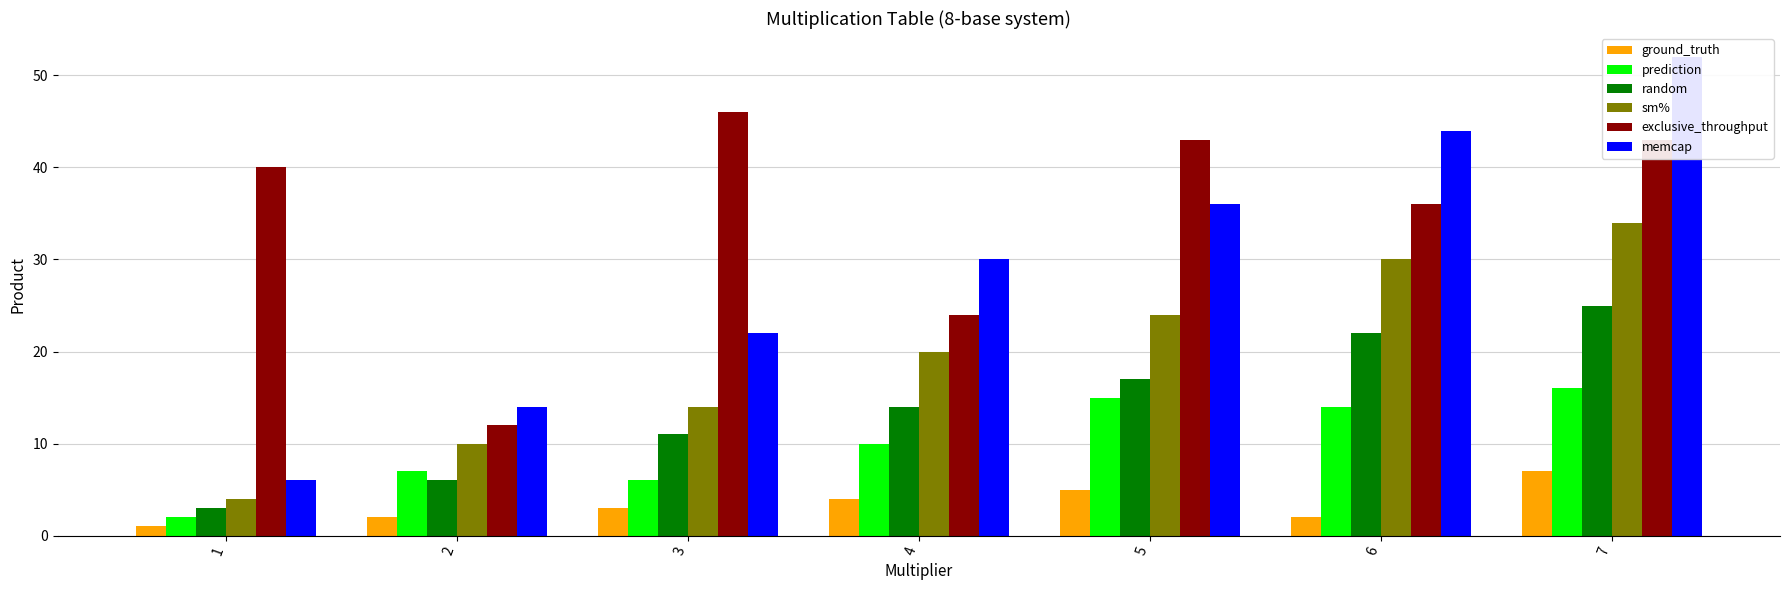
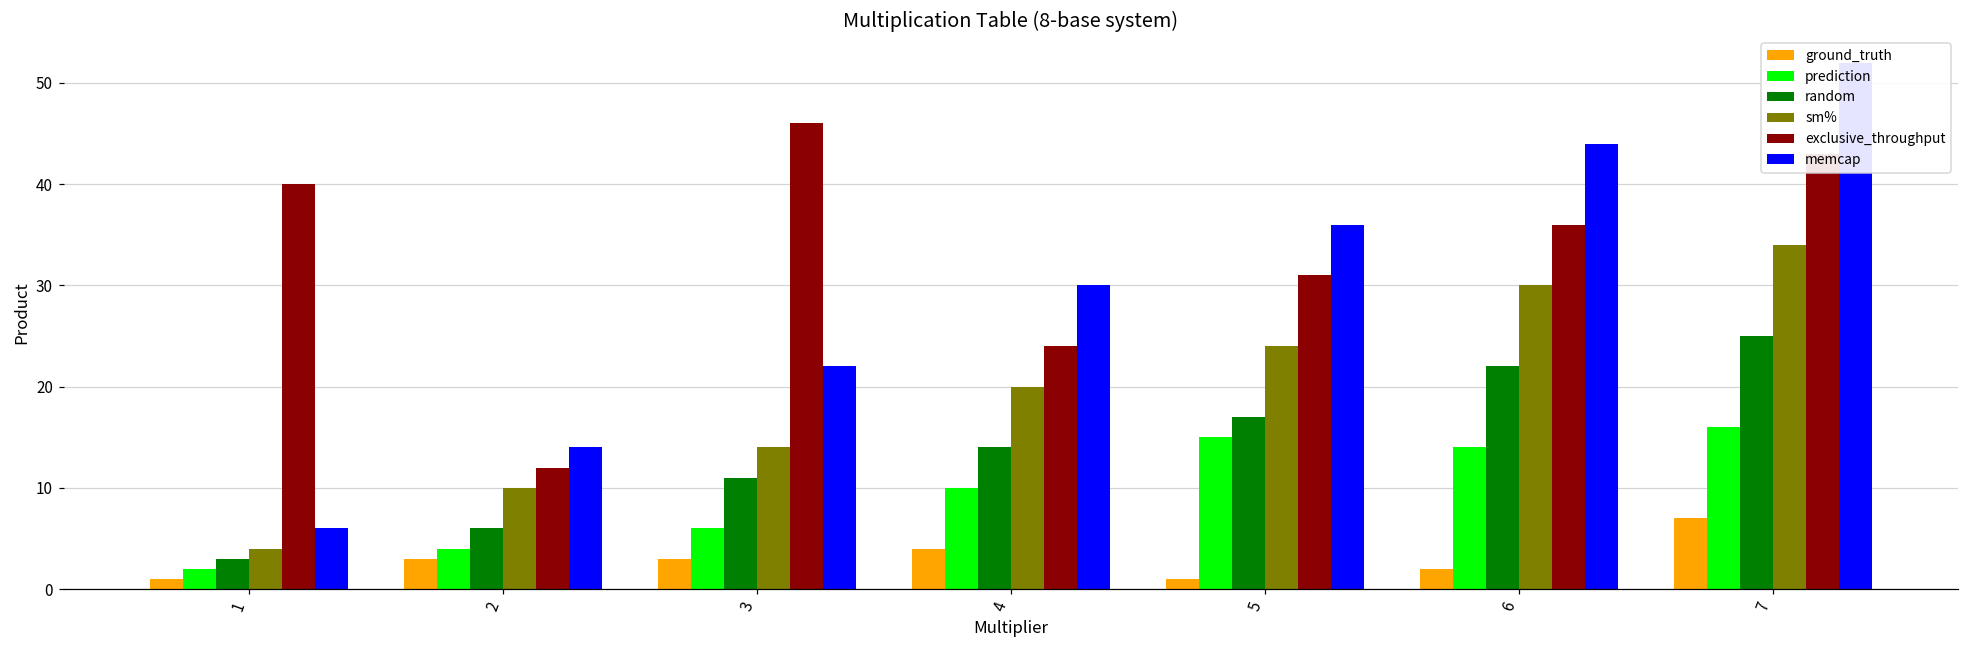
ground_truth, 2: 2 -> 3
prediction, 2: 7 -> 4
ground_truth, 5: 5 -> 1
exclusive_throughput, 5: 43 -> 31
